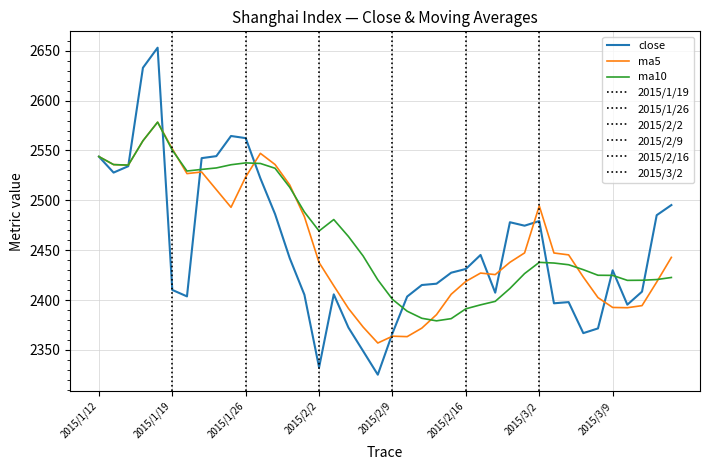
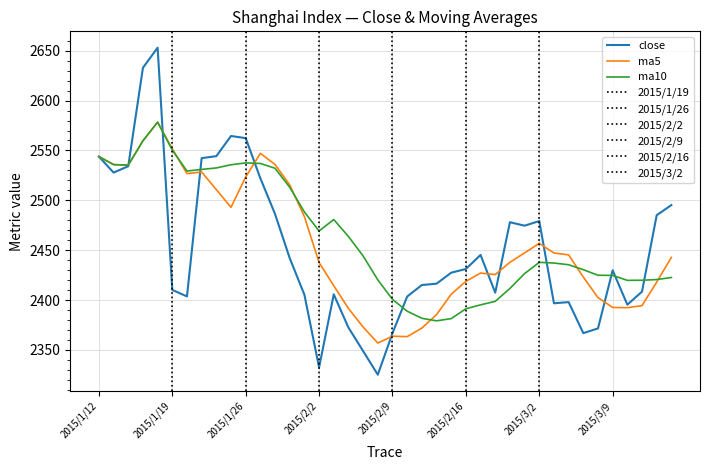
ma5, 2015/3/2: 2490 -> 2460
